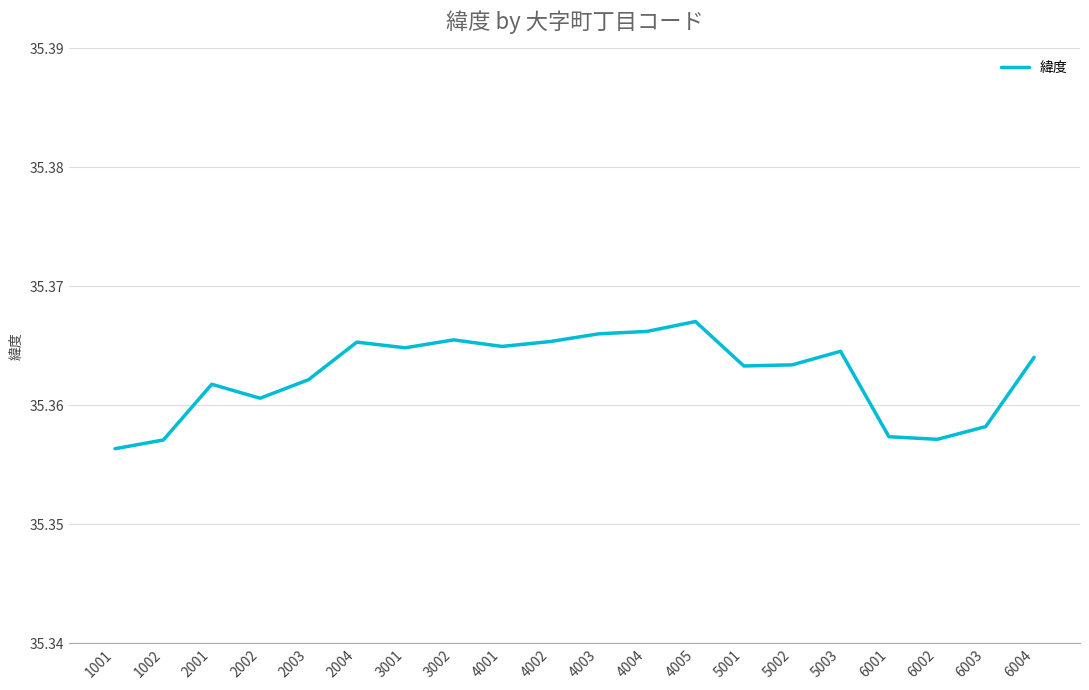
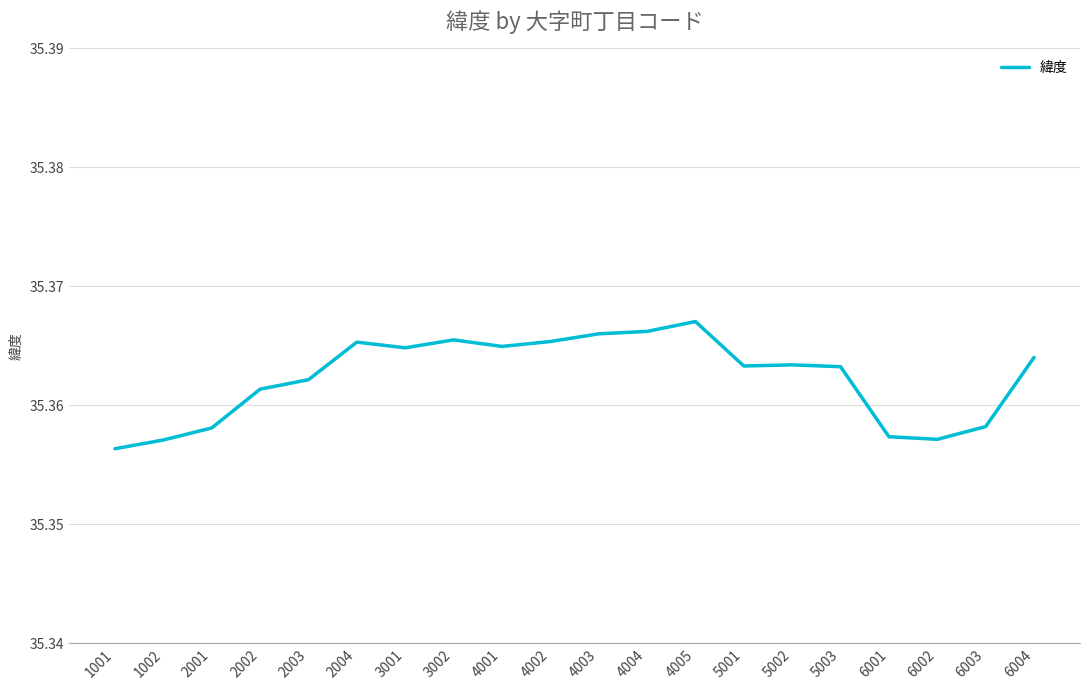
2001: 35.3618 -> 35.3581
2002: 35.3606 -> 35.3614
5003: 35.3645 -> 35.3632
